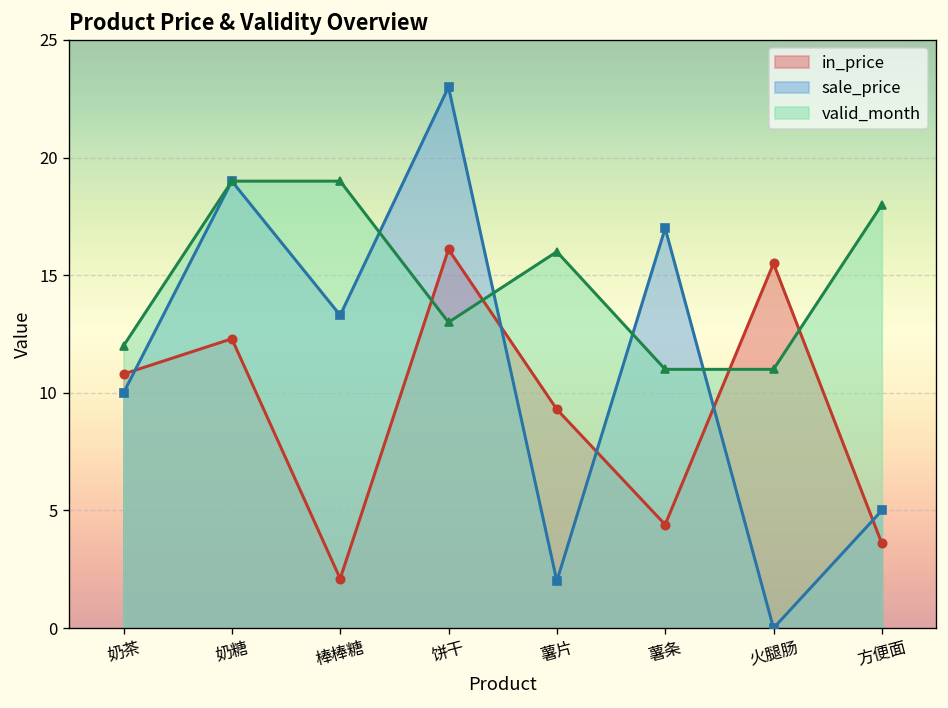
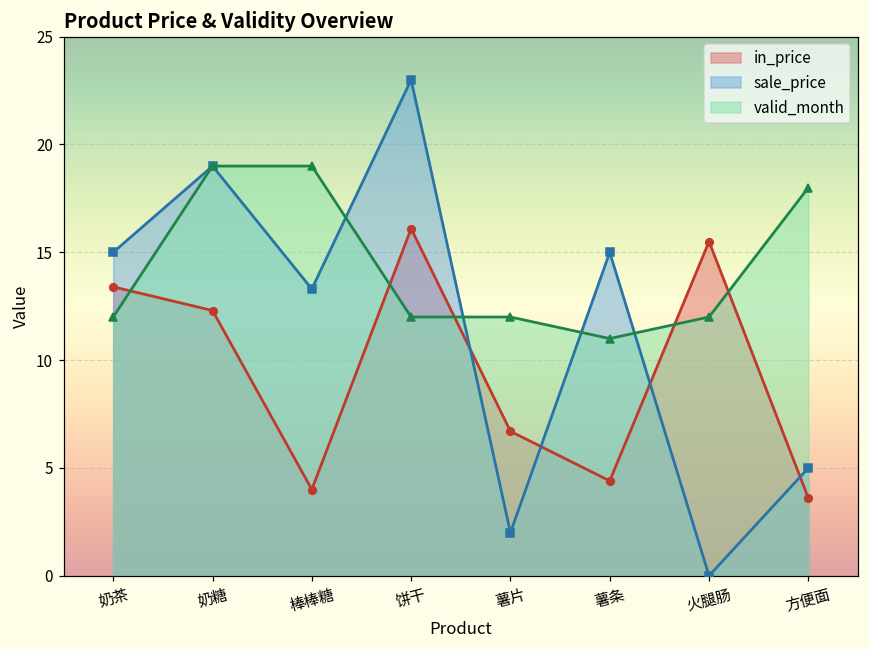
in_price, 奶茶: 10.8 -> 13.4
sale_price, 奶茶: 10 -> 15
in_price, 棒棒糖: 2.1 -> 4.0
valid_month, 饼干: 13 -> 12
in_price, 薯片: 9.3 -> 6.7
valid_month, 薯片: 16 -> 12
sale_price, 薯条: 17 -> 15
valid_month, 火腿肠: 11 -> 12
